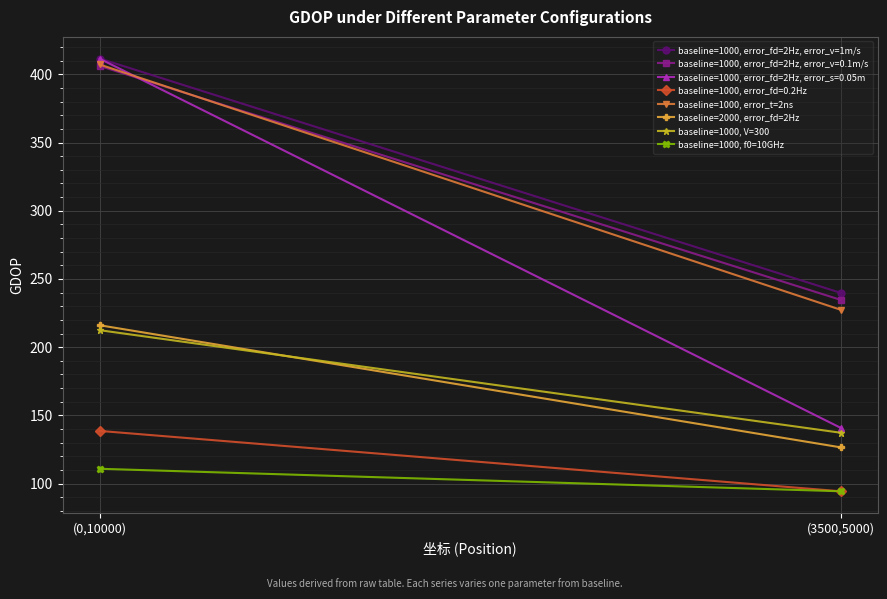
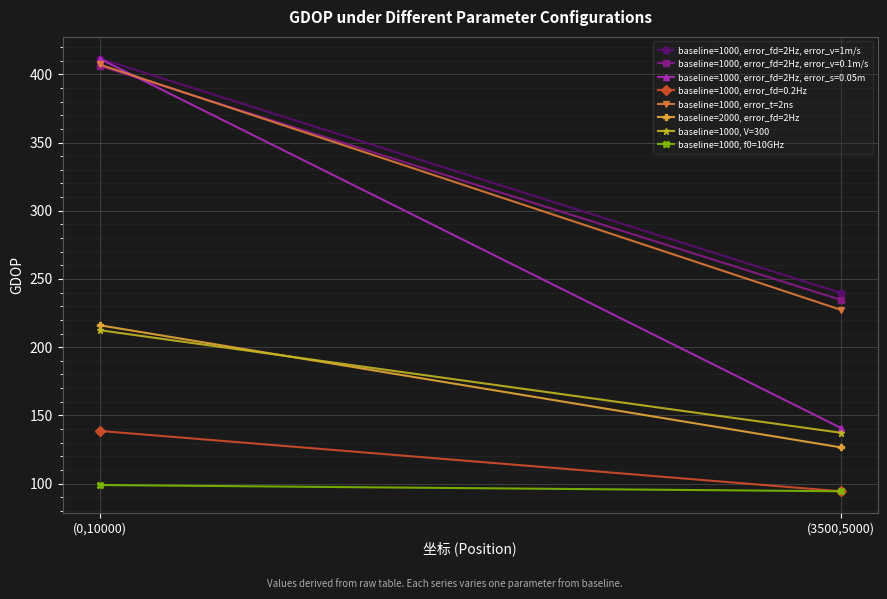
baseline=1000, f0=10GHz, (0,10000): 111 -> 99
